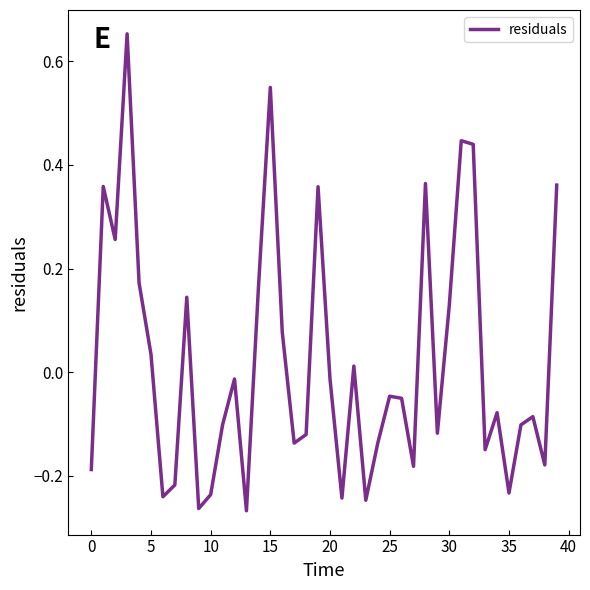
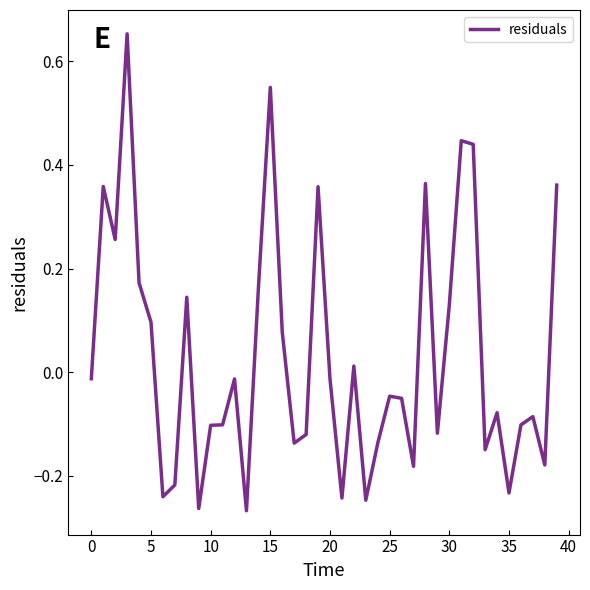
0: -0.19 -> -0.01
5: 0.03 -> 0.10
10: -0.24 -> -0.10
